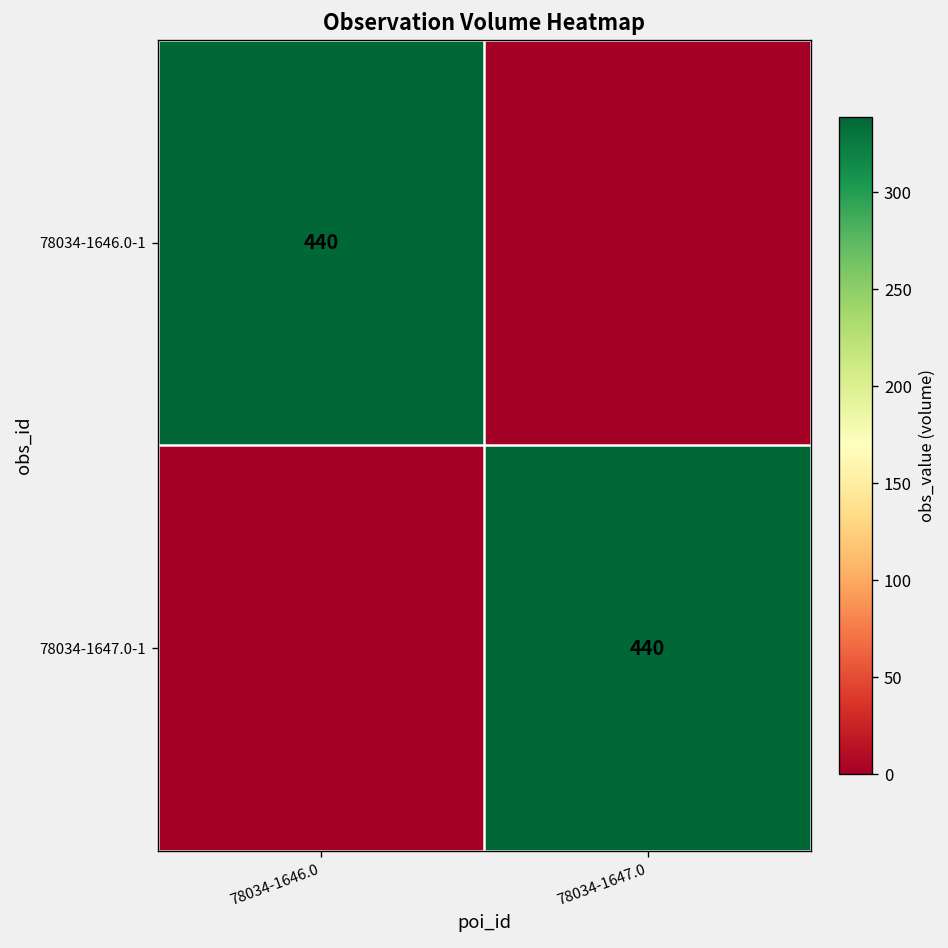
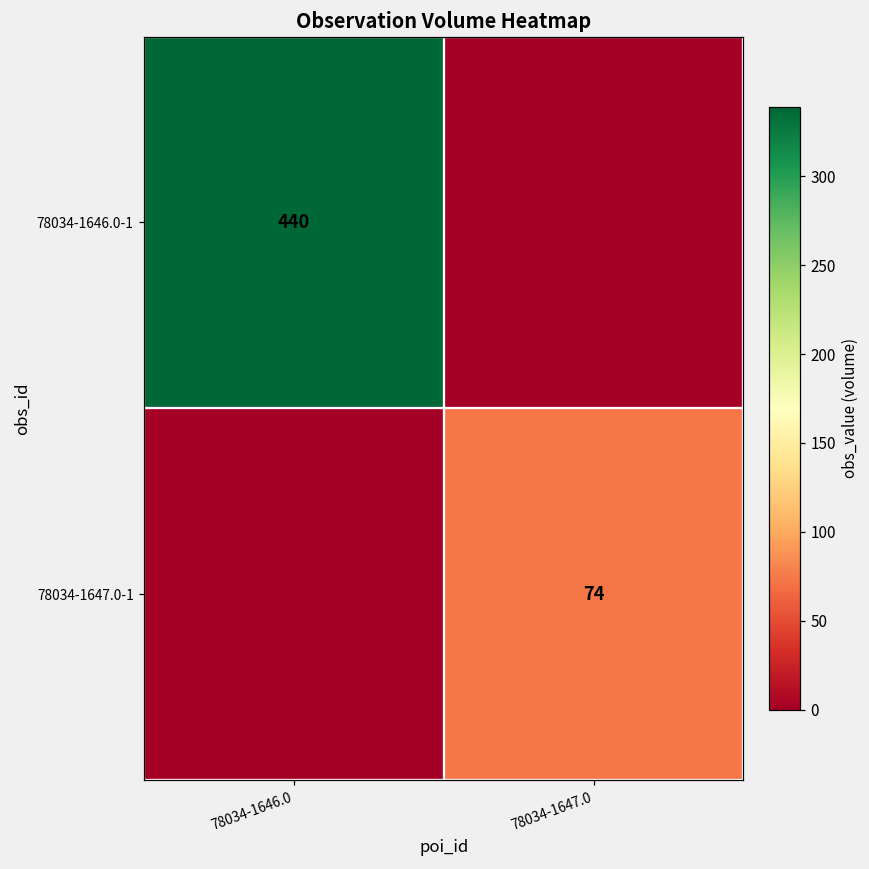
78034-1647.0-1, 78034-1647.0: 440 -> 74
